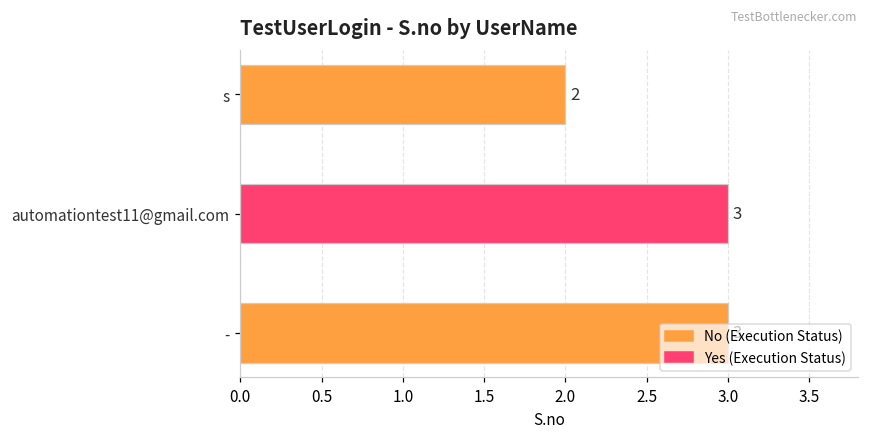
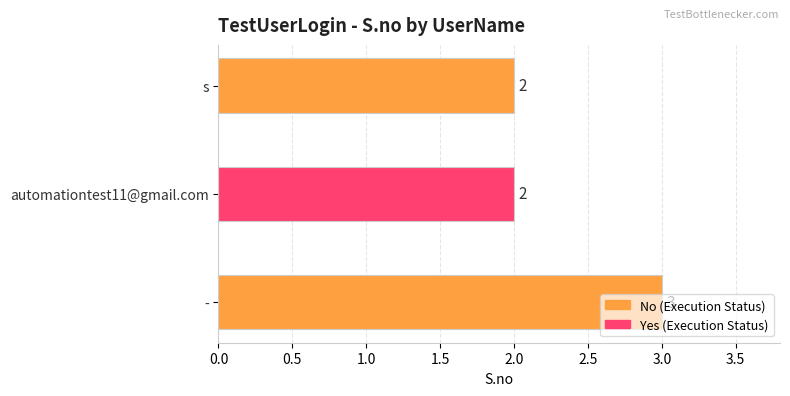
automationtest11@gmail.com: 3 -> 2
